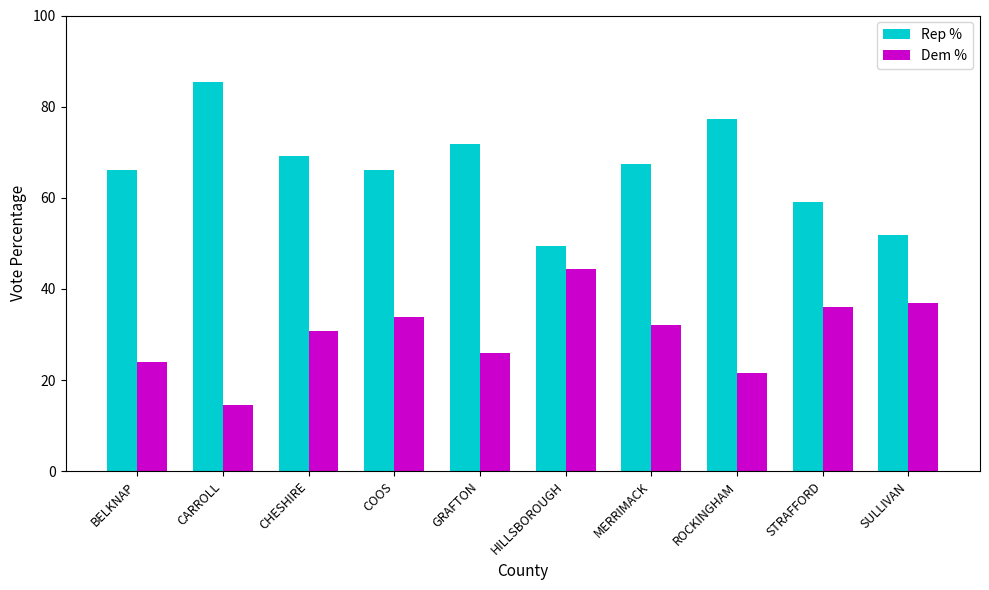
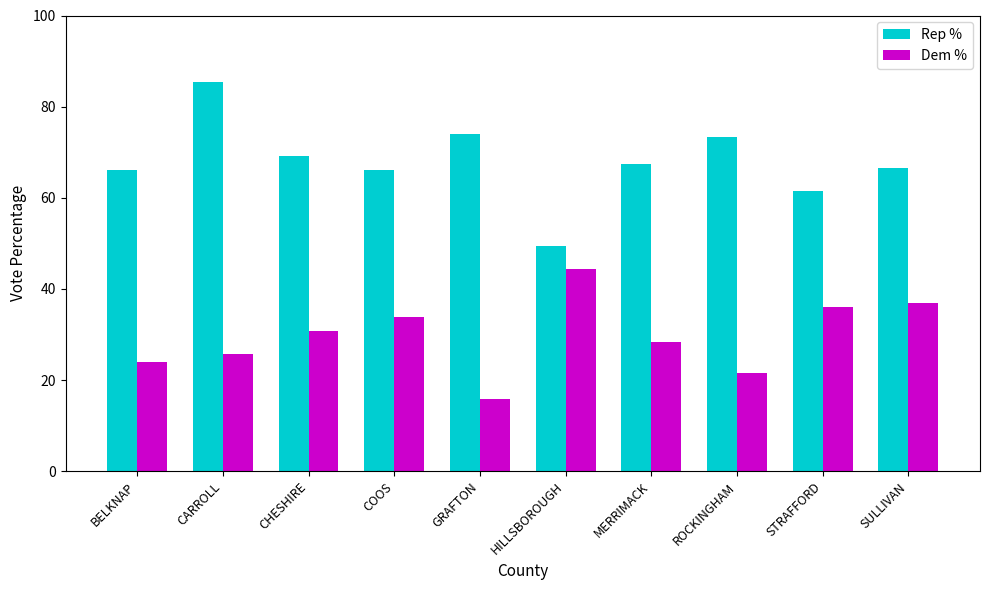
Dem %, CARROLL: 15 -> 26
Rep %, GRAFTON: 72 -> 74
Dem %, GRAFTON: 26 -> 16
Dem %, MERRIMACK: 32 -> 28
Rep %, ROCKINGHAM: 77 -> 73
Rep %, STRAFFORD: 59 -> 62
Rep %, SULLIVAN: 52 -> 66
